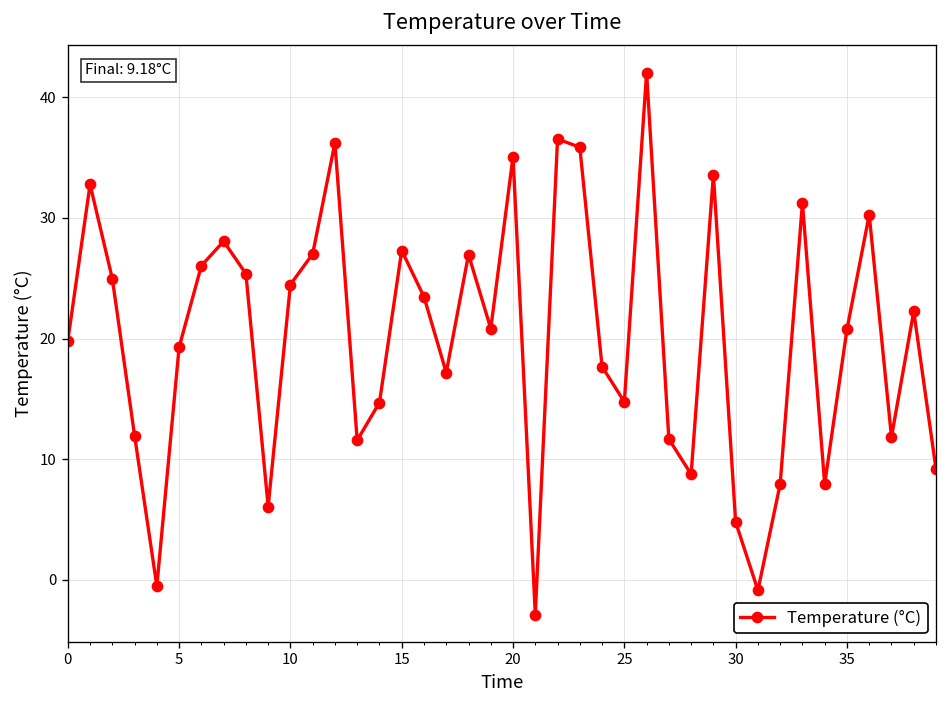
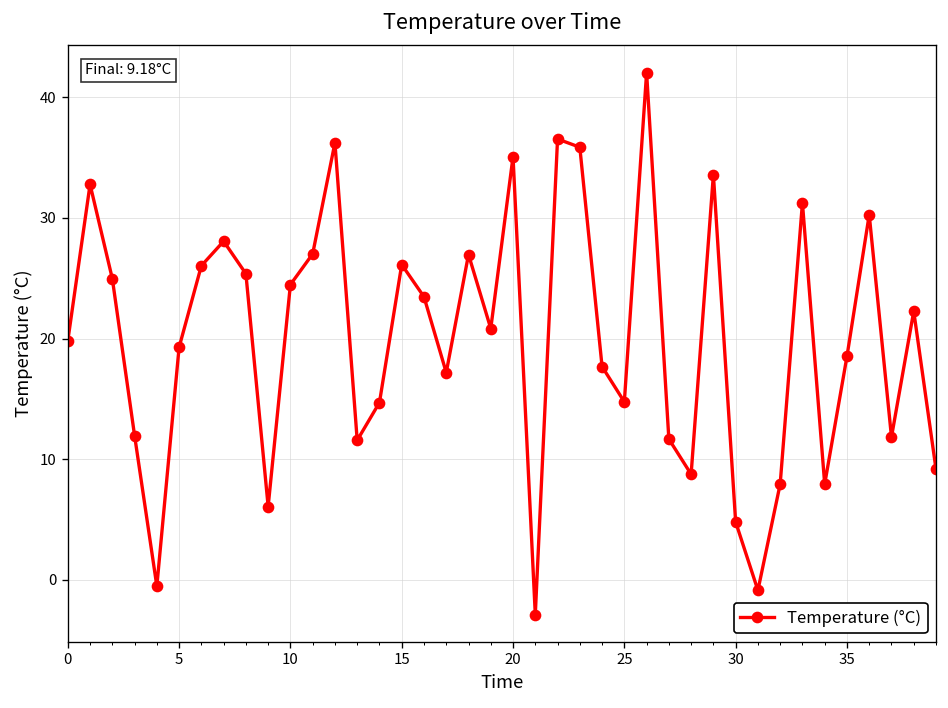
15: 27.3 -> 26.1
35: 20.8 -> 18.5
